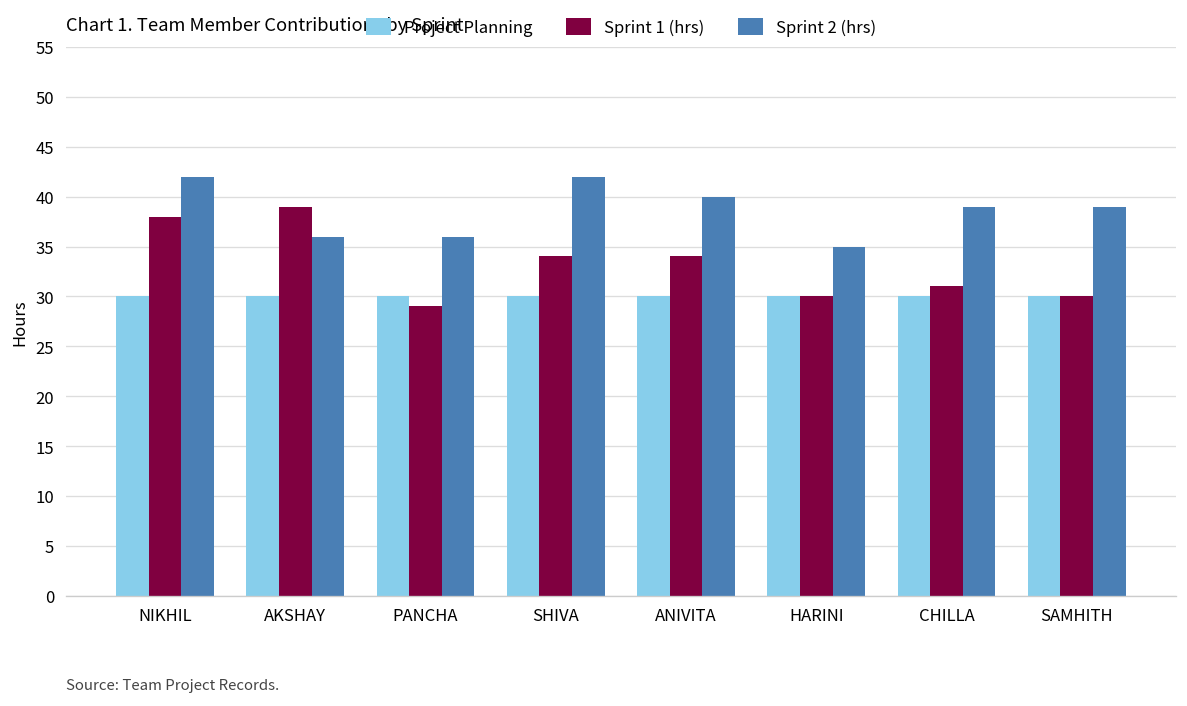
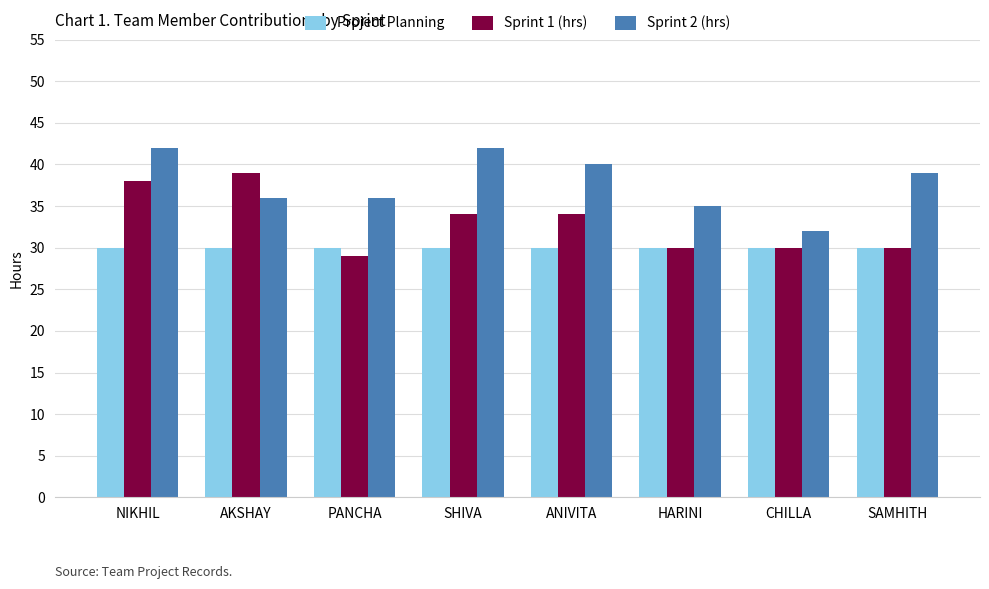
Sprint 1 (hrs), CHILLA: 31 -> 30
Sprint 2 (hrs), CHILLA: 39 -> 32
